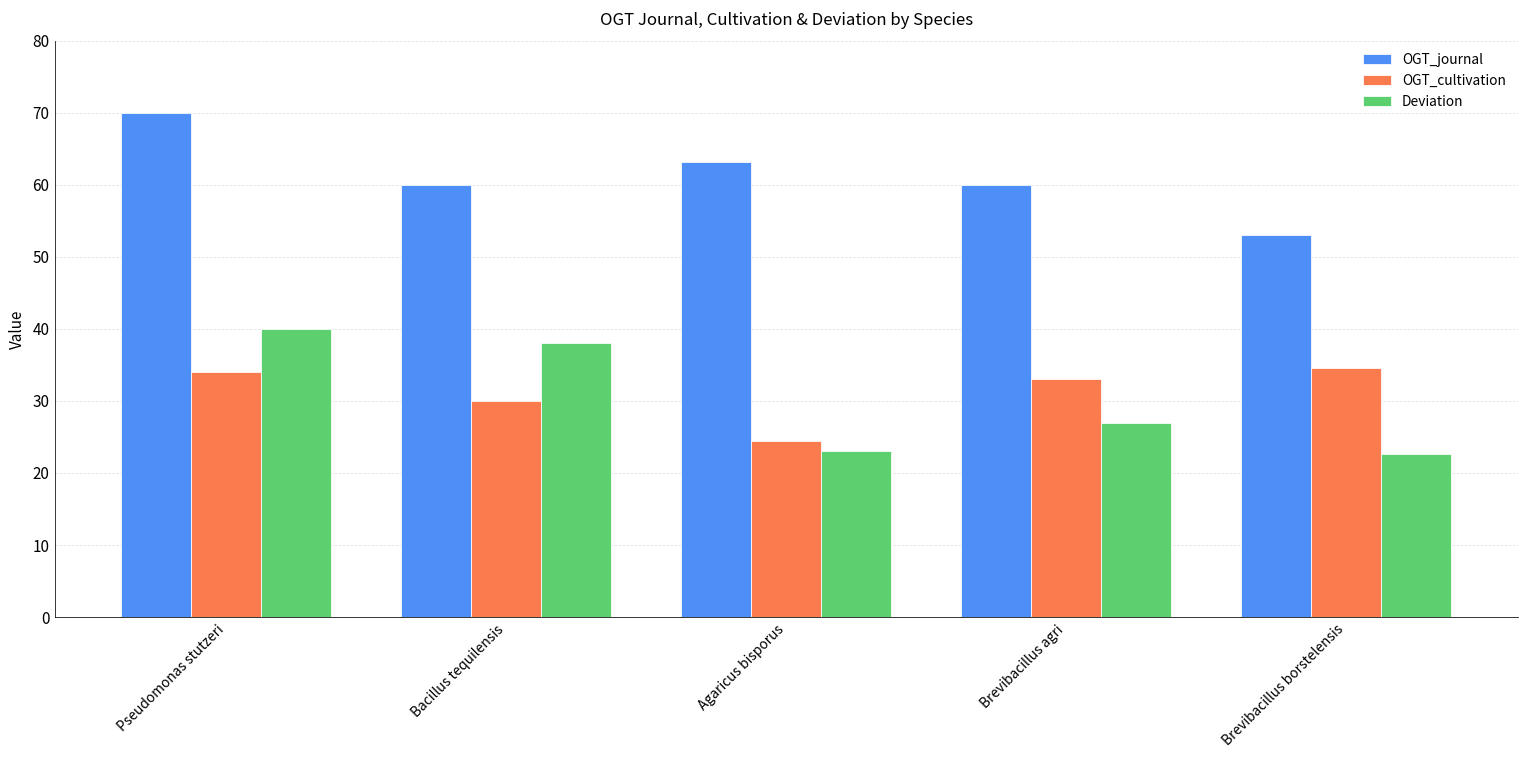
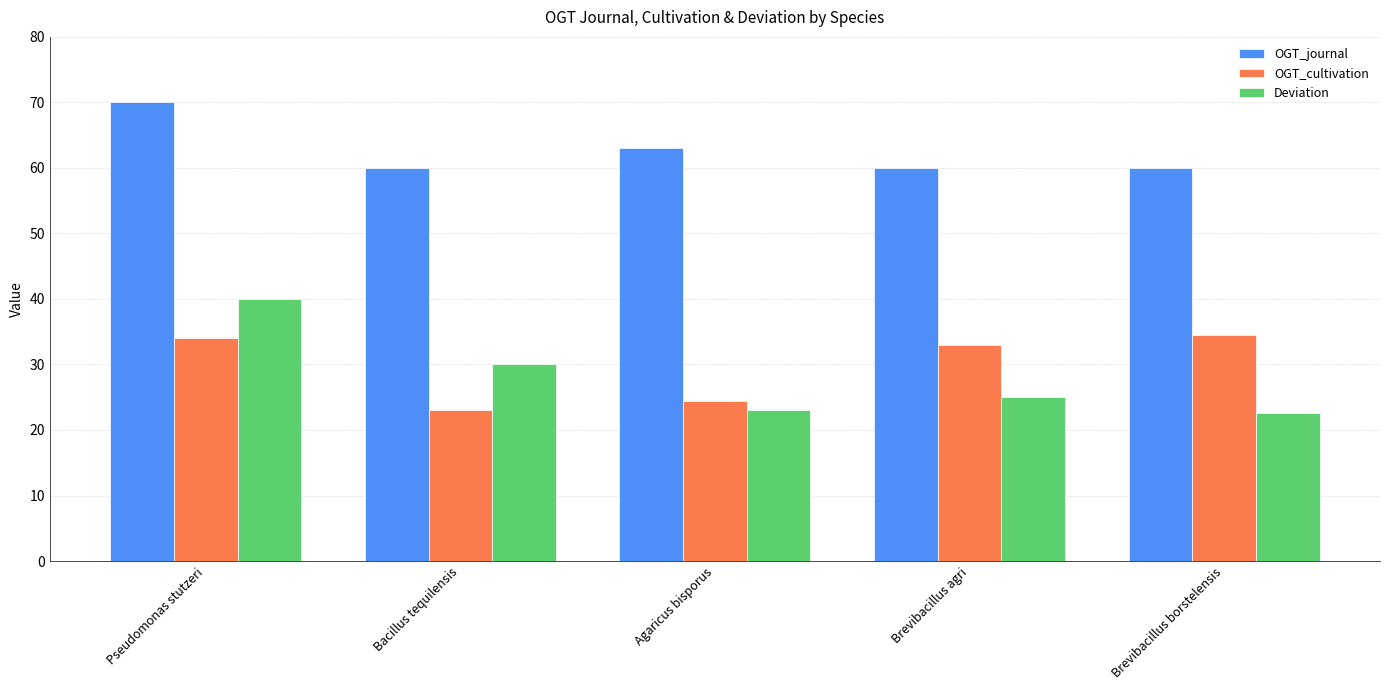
OGT_cultivation, Bacillus tequilensis: 30 -> 23
Deviation, Bacillus tequilensis: 38 -> 30
Deviation, Brevibacillus agri: 27 -> 25
OGT_journal, Brevibacillus borstelensis: 53 -> 60
